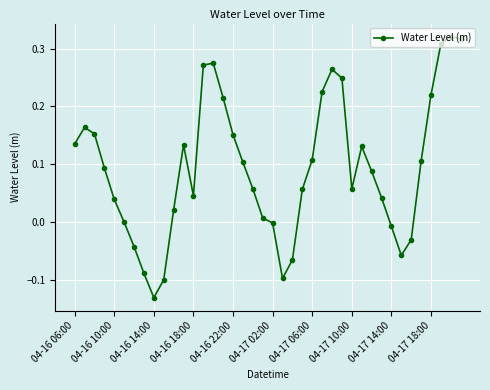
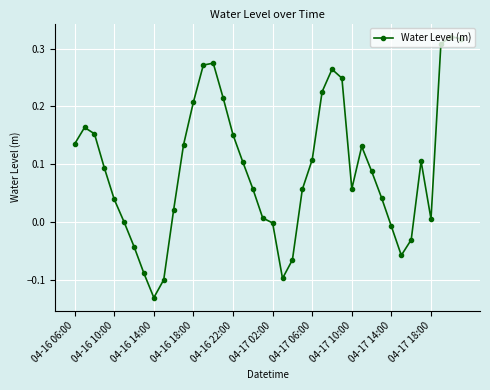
04-16 18:00: 0.05 -> 0.21
04-17 18:00: 0.22 -> 0.01
